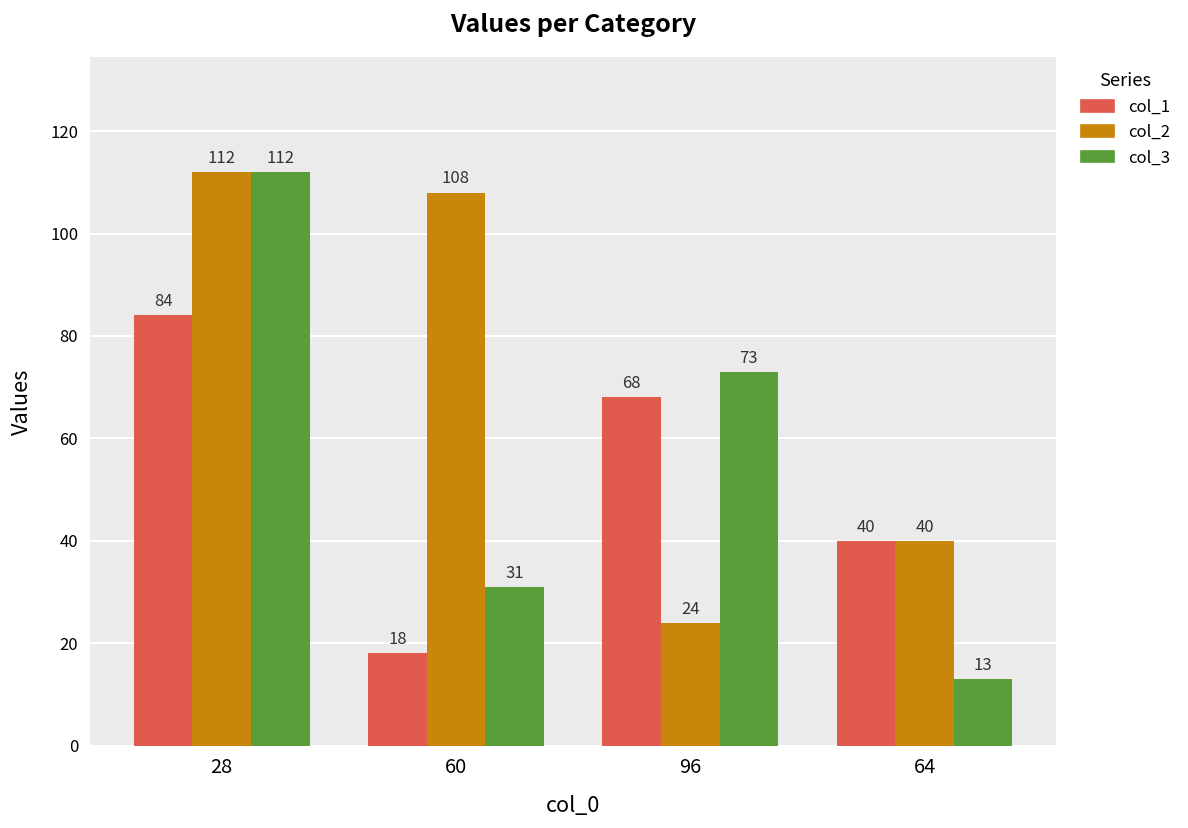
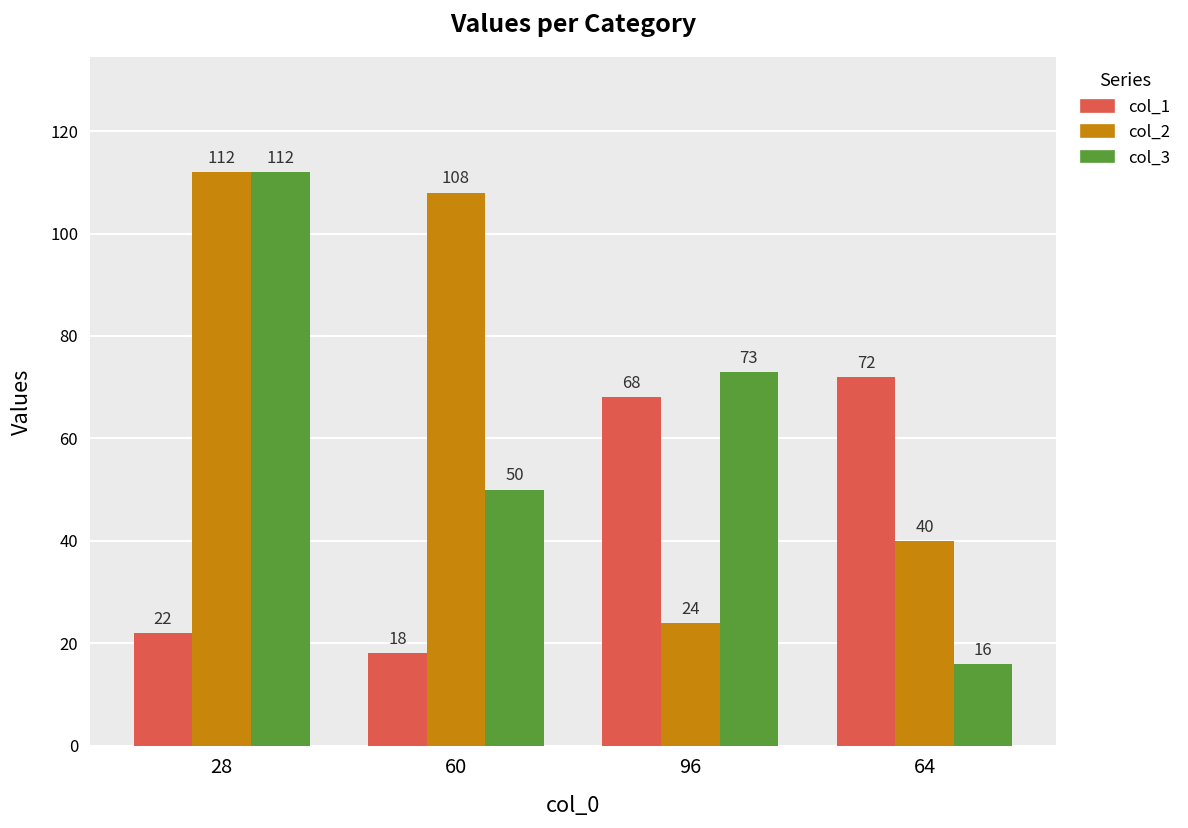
col_1, 28: 84 -> 22
col_3, 60: 31 -> 50
col_1, 64: 40 -> 72
col_3, 64: 13 -> 16
